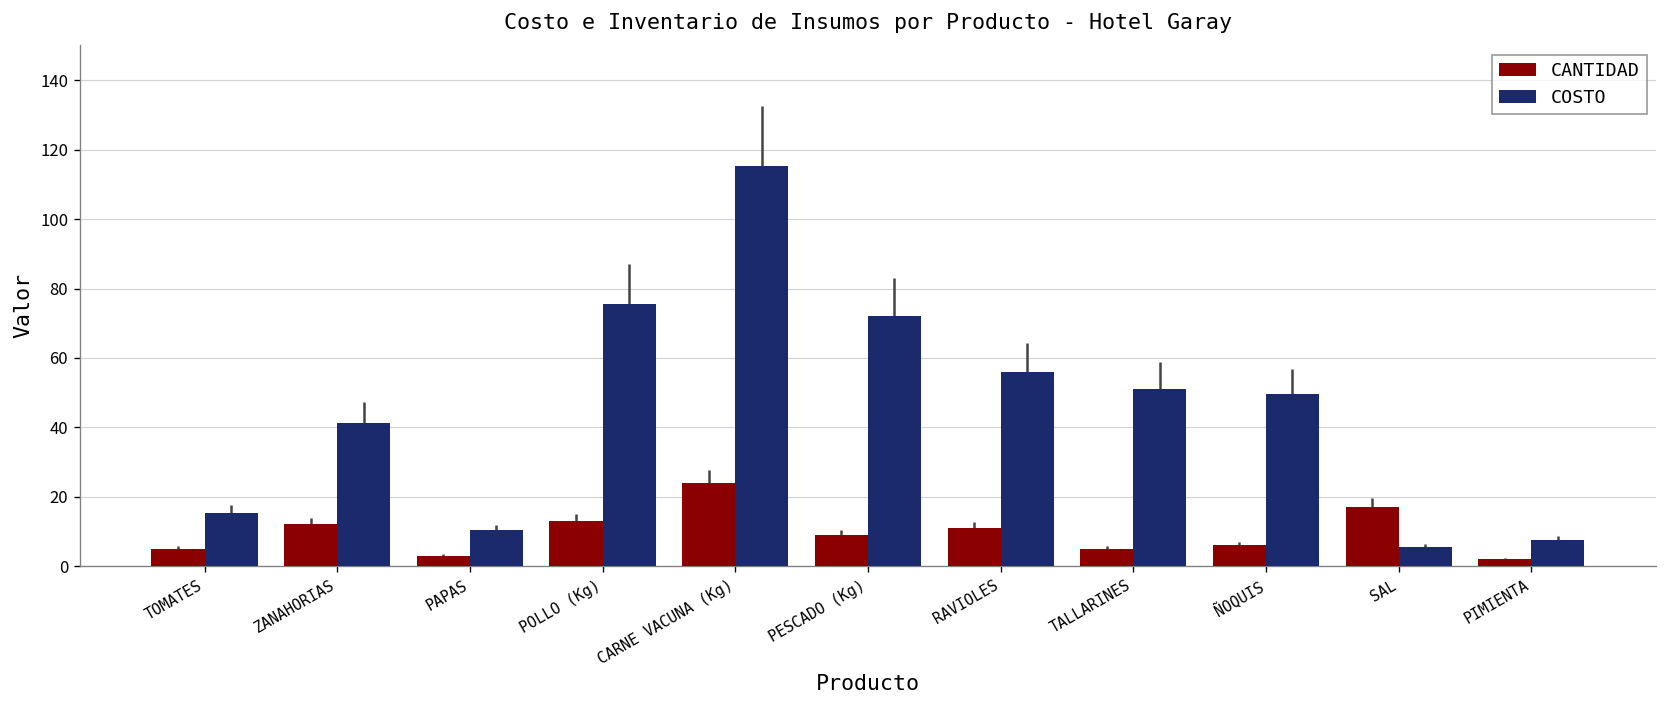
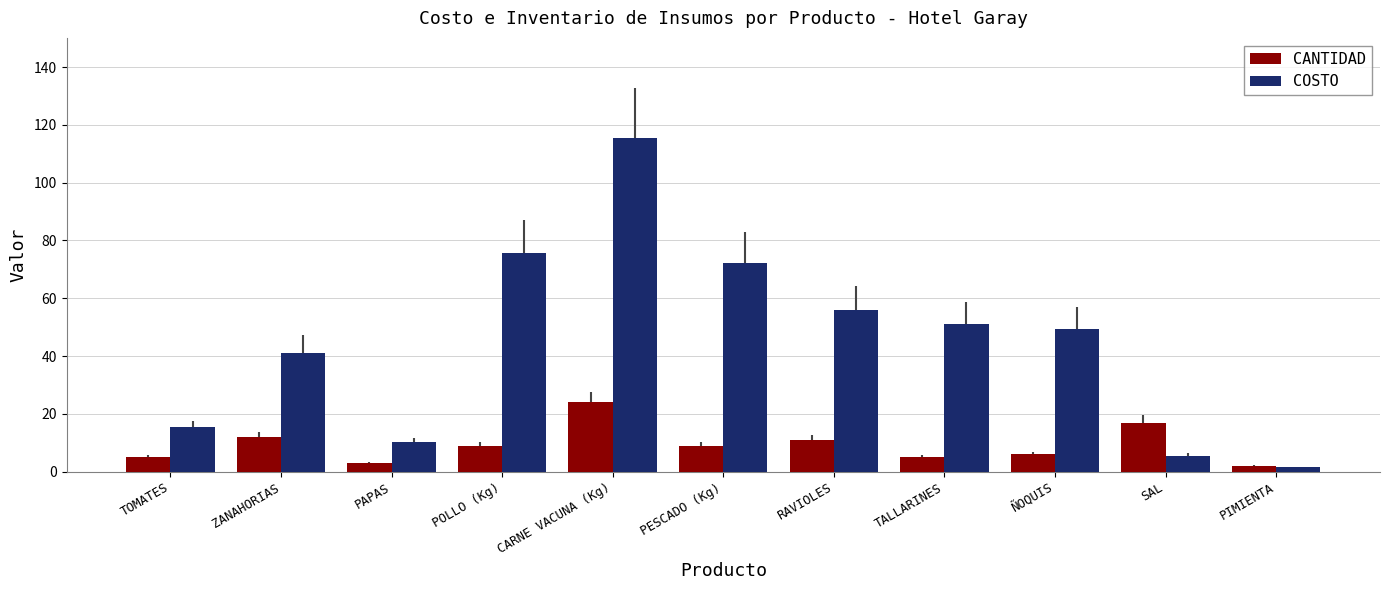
CANTIDAD, POLLO (Kg): 13 -> 9
COSTO, PIMIENTA: 7 -> 1
